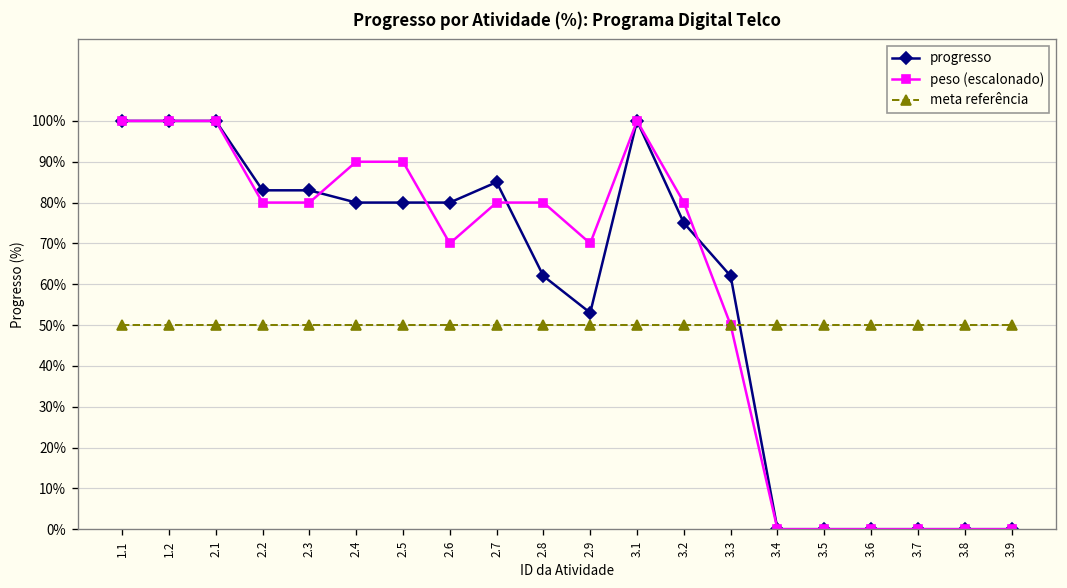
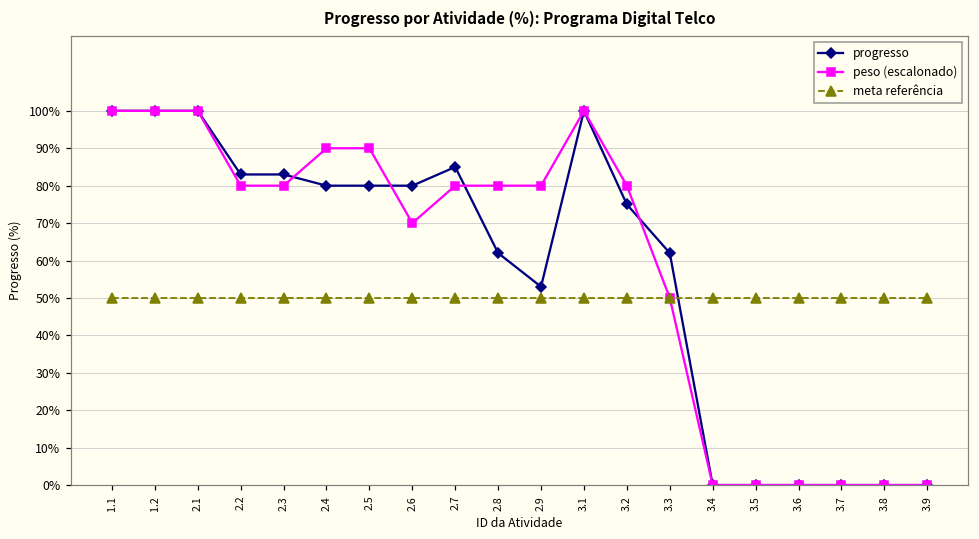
peso (escalonado), 2.9: 70% -> 80%
